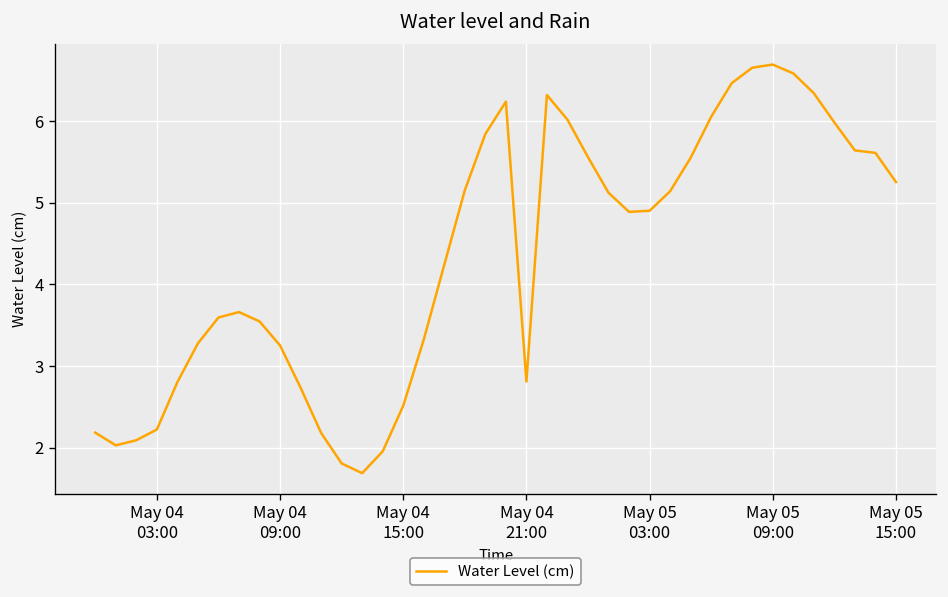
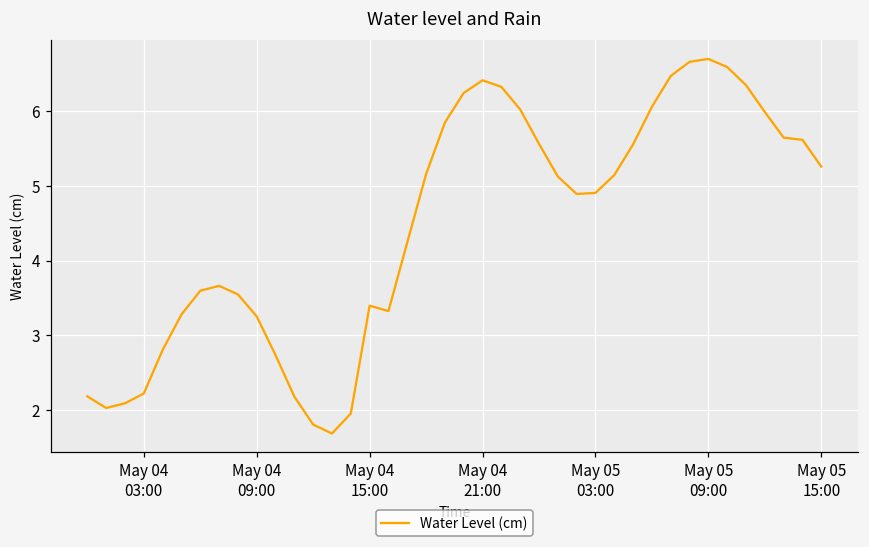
May 04 15:00: 2.5 -> 3.4
May 04 21:00: 2.8 -> 6.4
